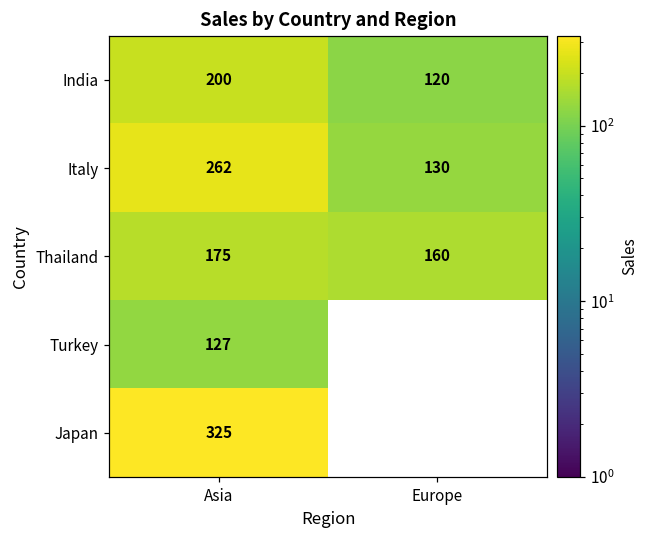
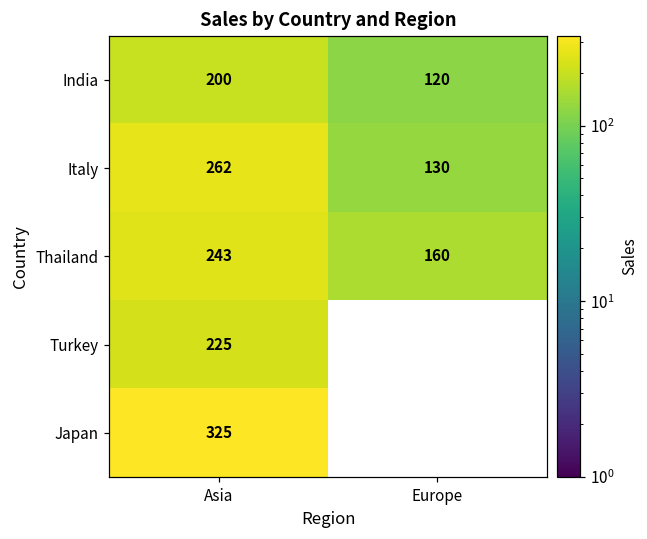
Thailand, Asia: 175 -> 243
Turkey, Asia: 127 -> 225
